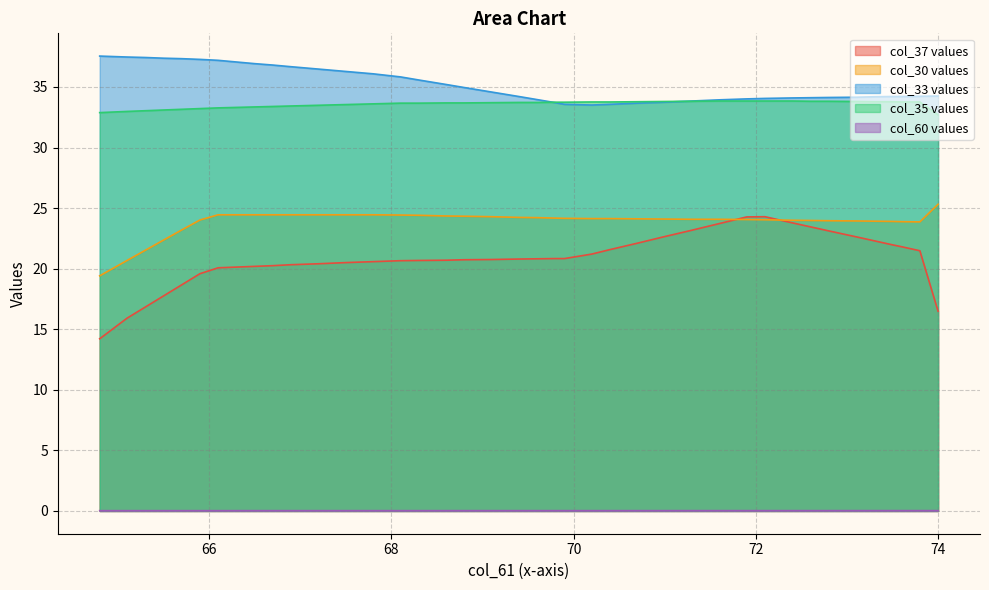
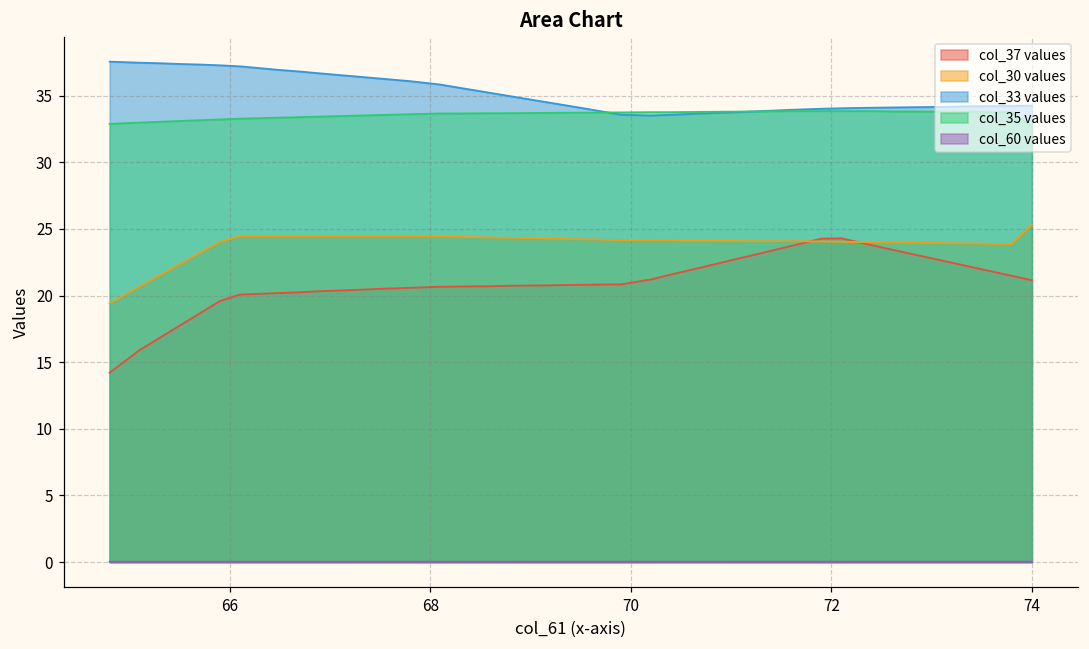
col_37 values, 74: 16.5 -> 21.1
